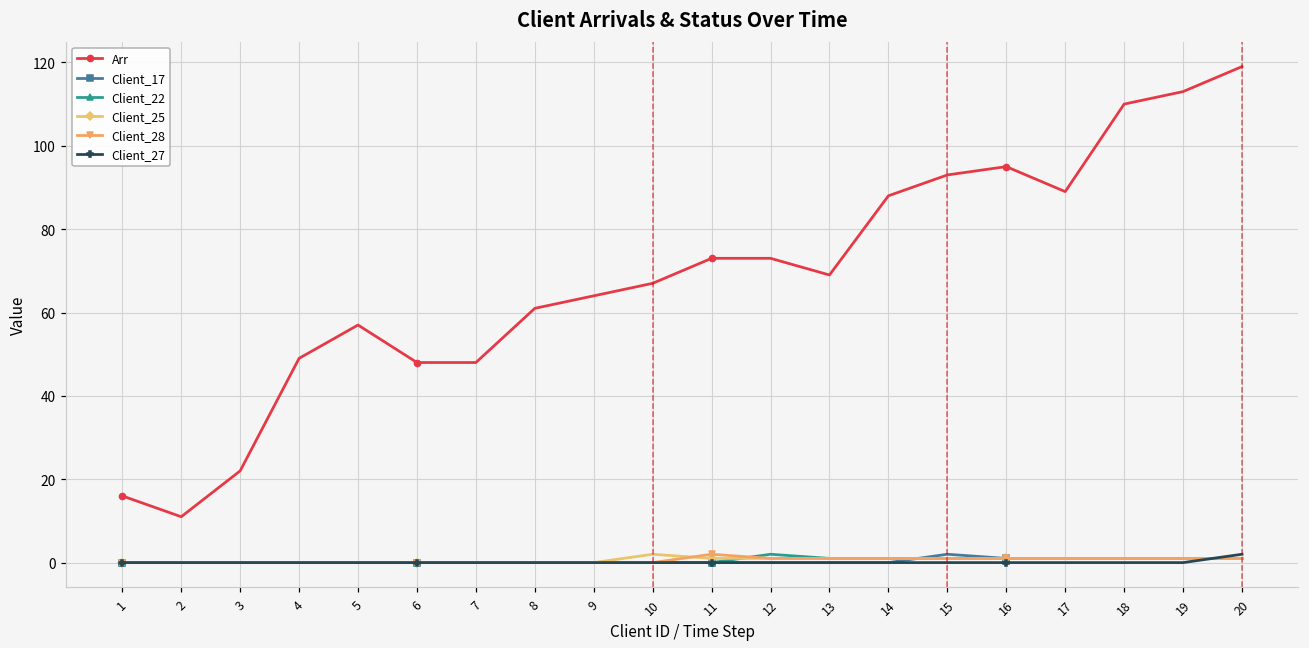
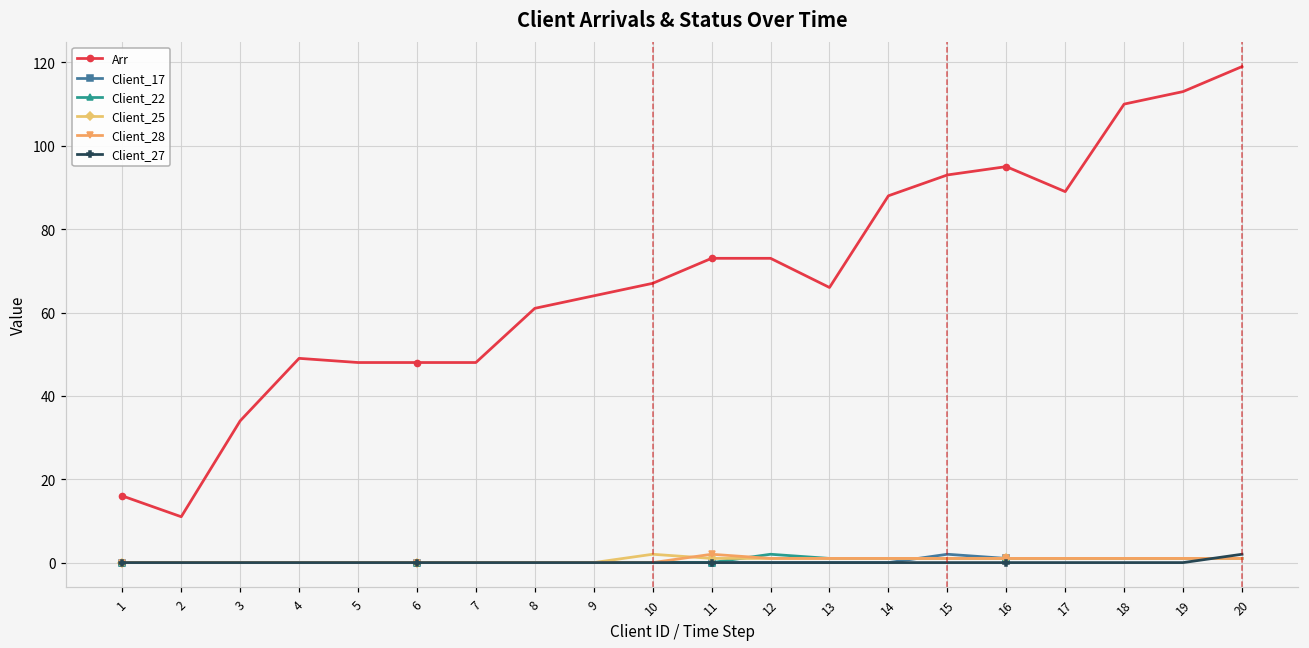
Arr, 3: 22 -> 34
Arr, 5: 57 -> 48
Arr, 13: 69 -> 66
